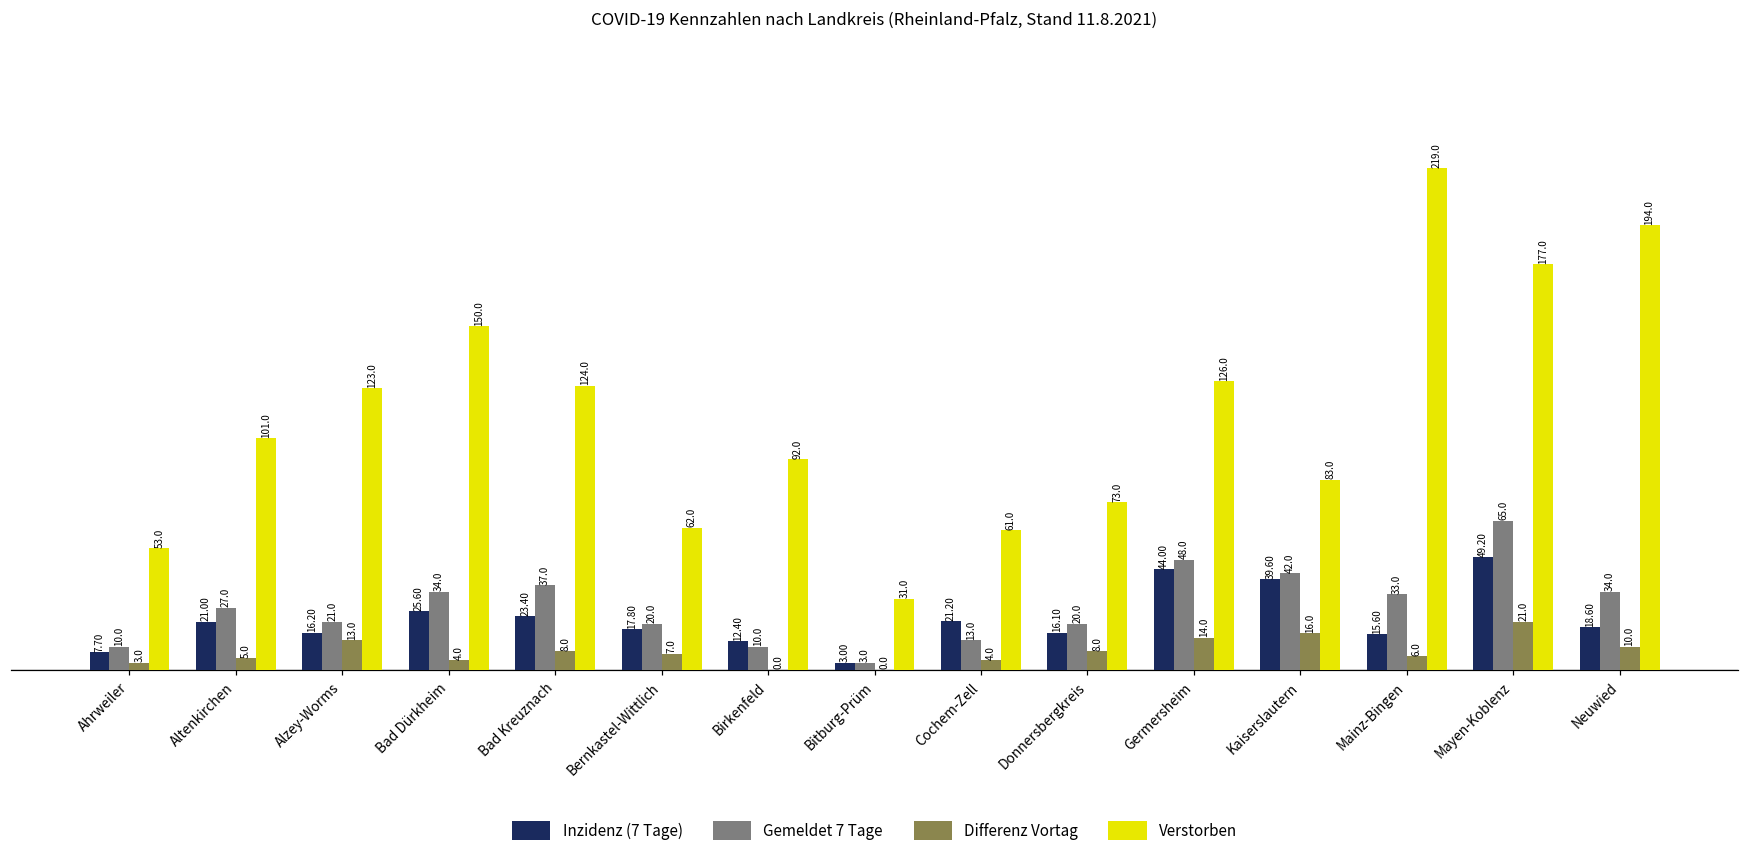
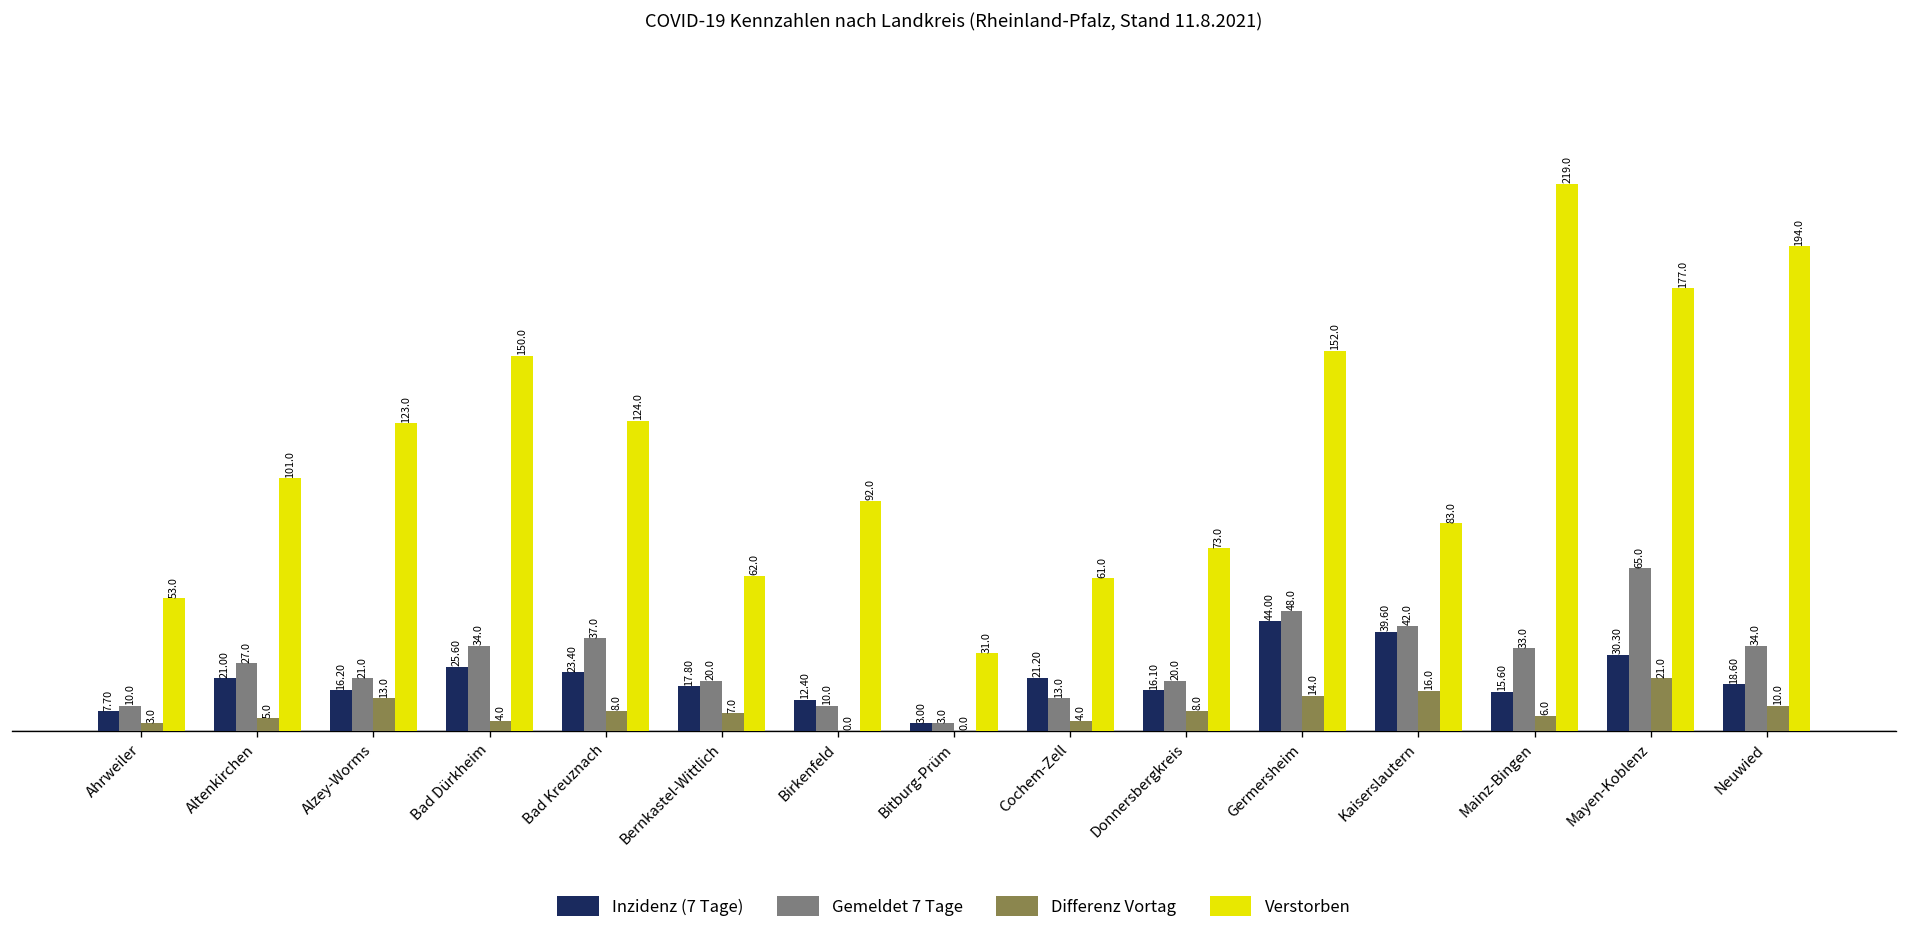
Verstorben, Germersheim: 126.0 -> 152.0
Inzidenz (7 Tage), Mayen-Koblenz: 49.20 -> 30.30
